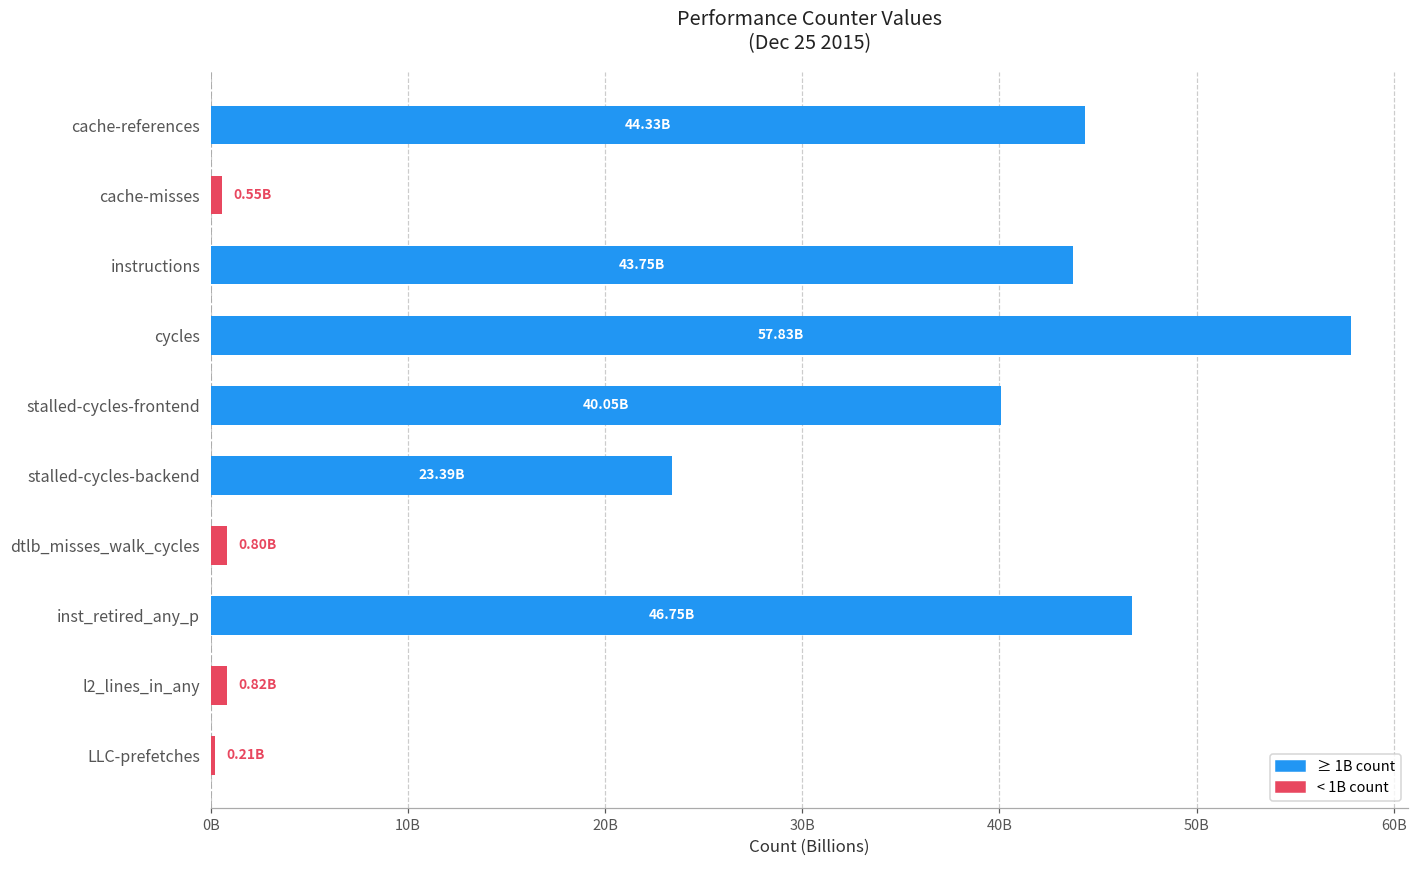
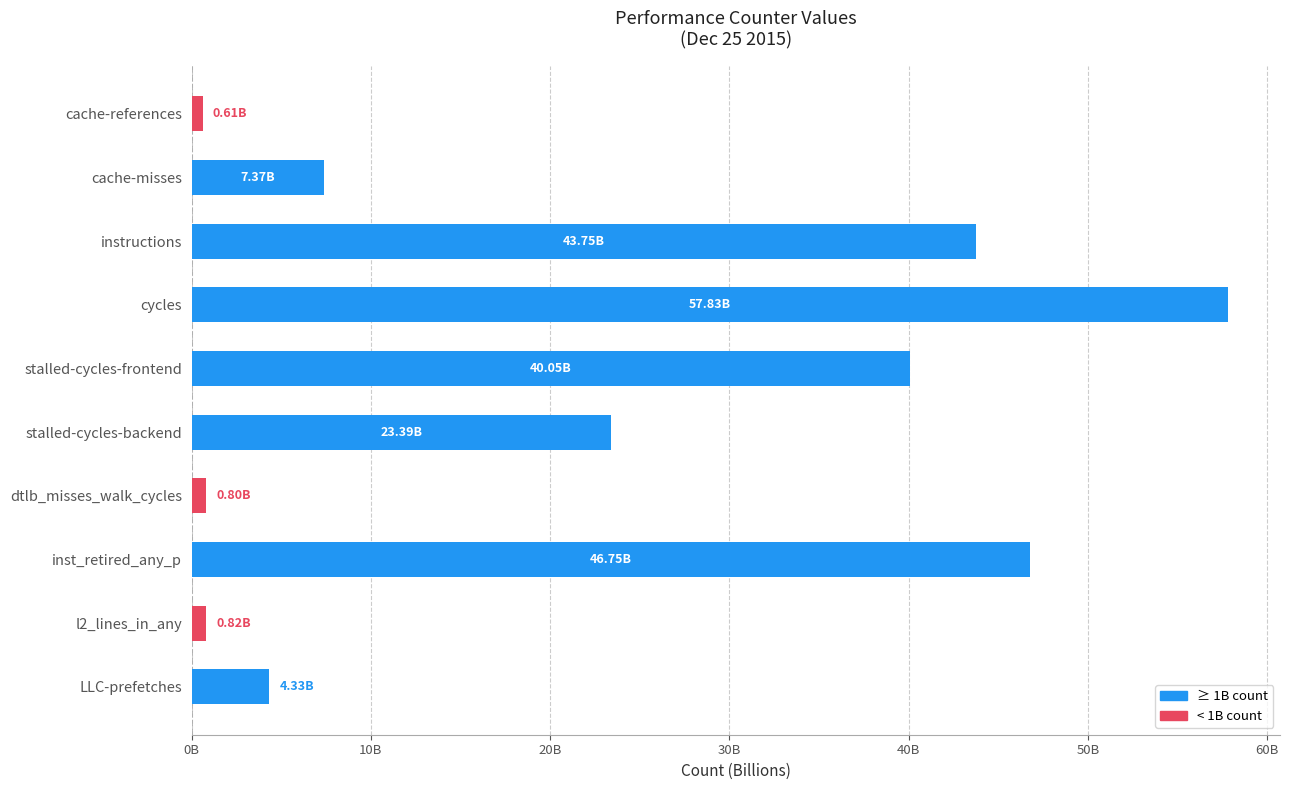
cache-references: 44.33B -> 0.61B
cache-misses: 0.55B -> 7.37B
LLC-prefetches: 0.21B -> 4.33B
